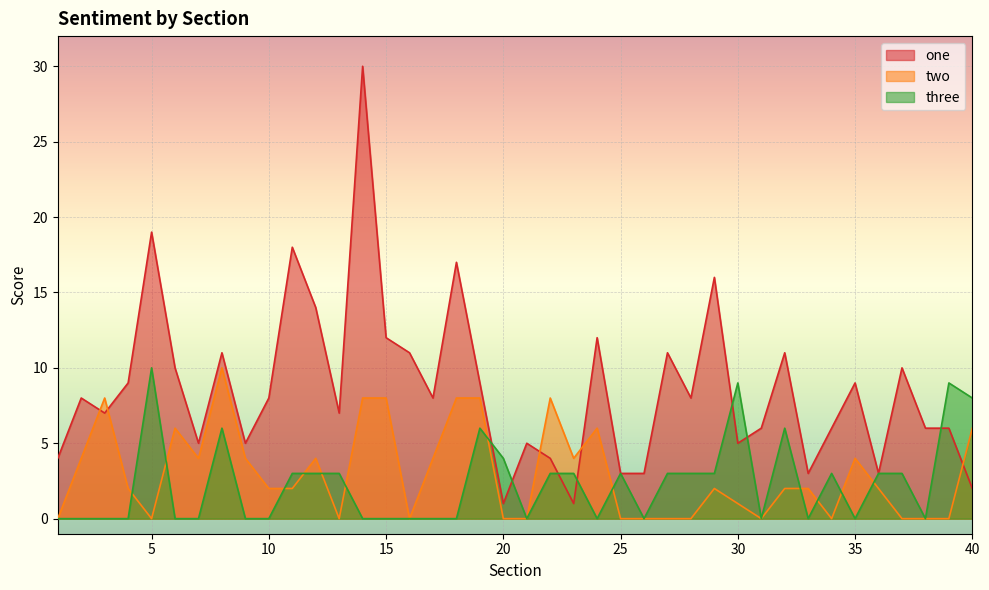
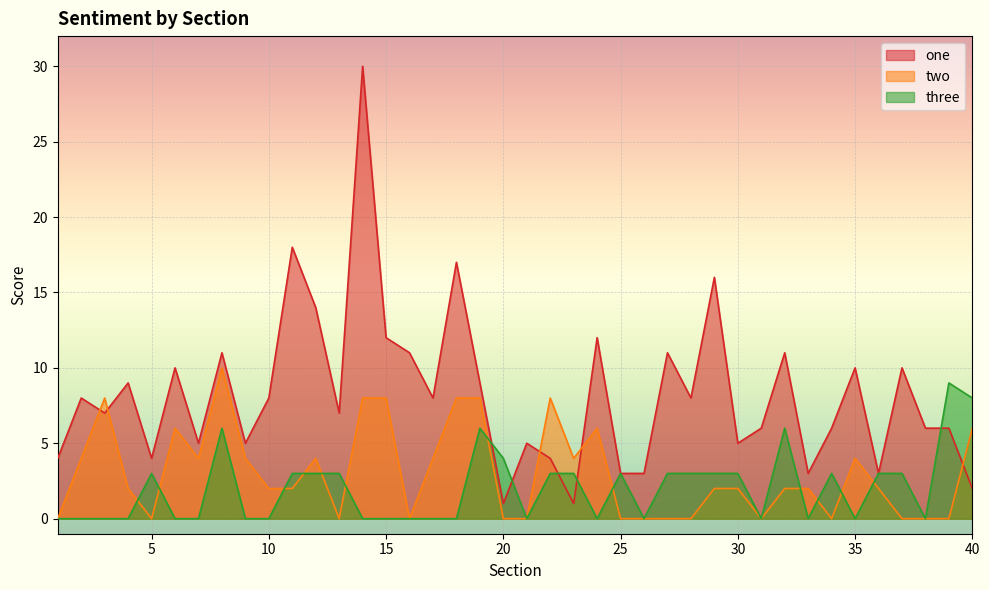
one, 5: 19 -> 4
three, 5: 10 -> 3
two, 30: 1 -> 2
three, 30: 9 -> 3
one, 35: 9 -> 10
